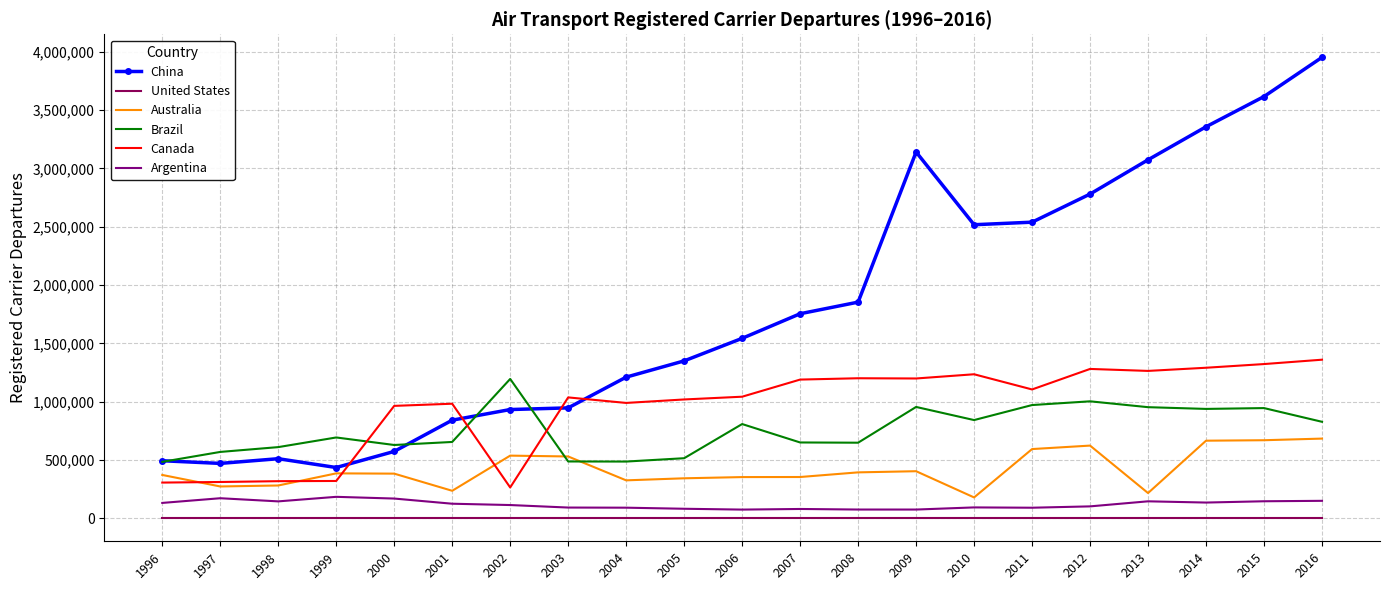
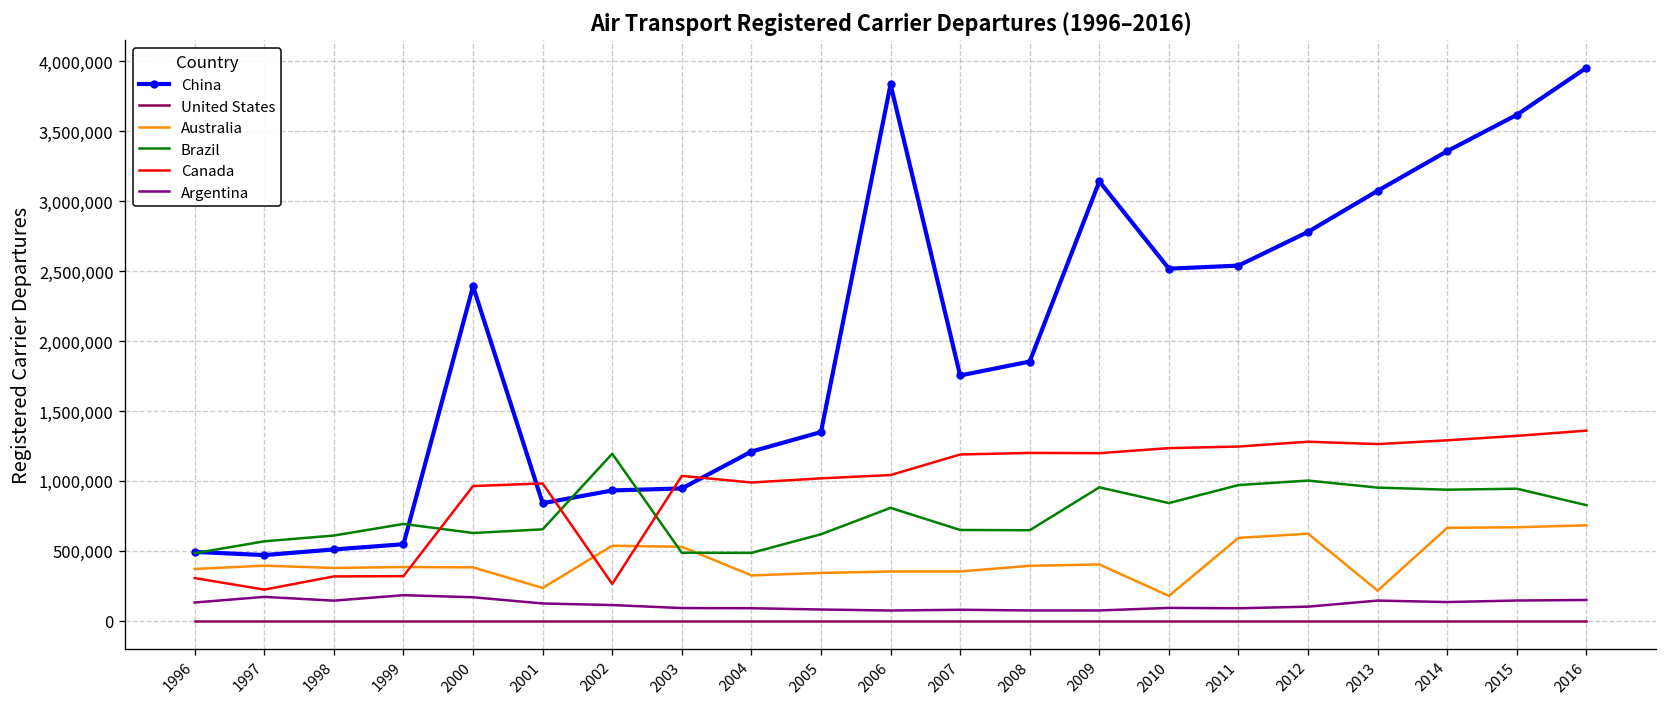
Australia, 1997: 270,000 -> 390,000
Canada, 1997: 310,000 -> 220,000
Australia, 1998: 280,000 -> 380,000
China, 1999: 430,000 -> 550,000
China, 2000: 570,000 -> 2,390,000
Brazil, 2005: 510,000 -> 620,000
China, 2006: 1,540,000 -> 3,830,000
Canada, 2011: 1,100,000 -> 1,250,000
